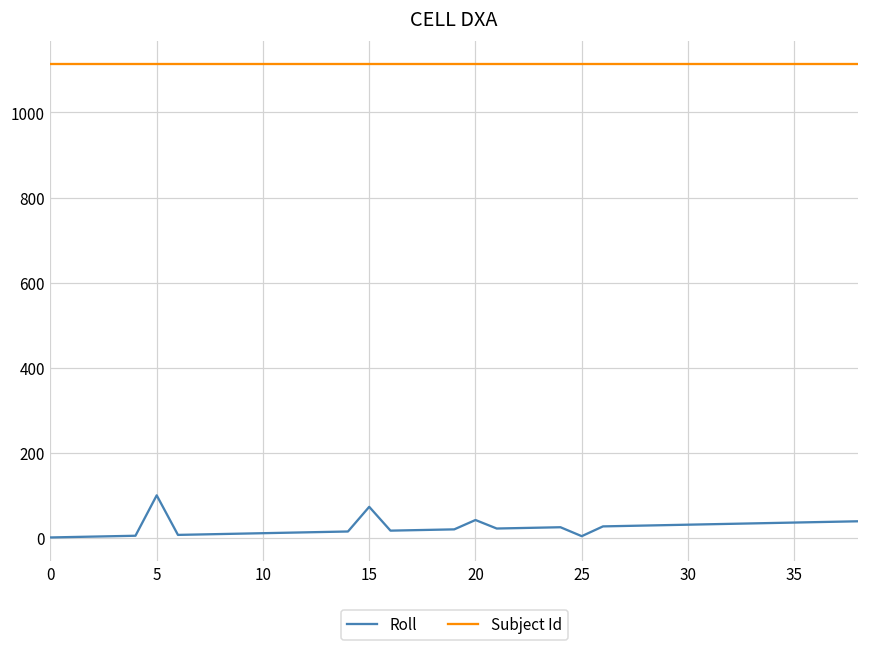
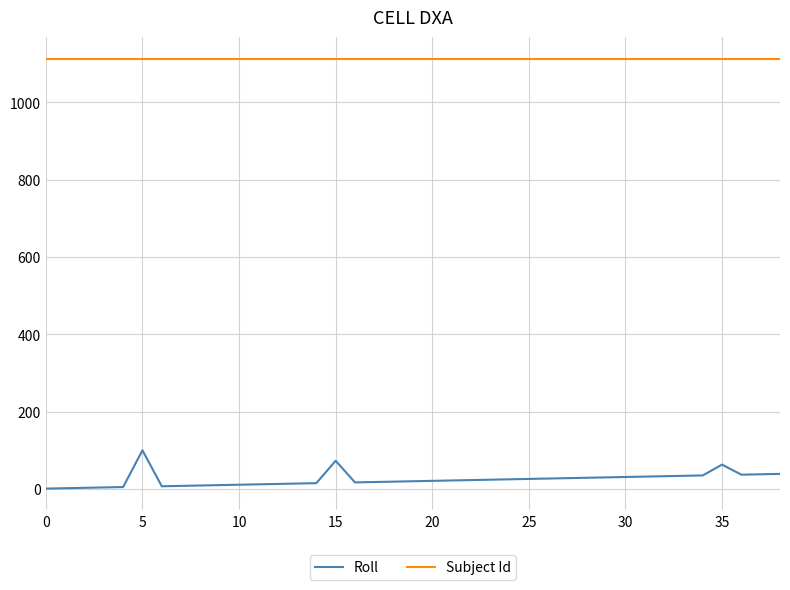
Roll, 20: 40 -> 20
Roll, 25: 0 -> 30
Roll, 35: 40 -> 60
